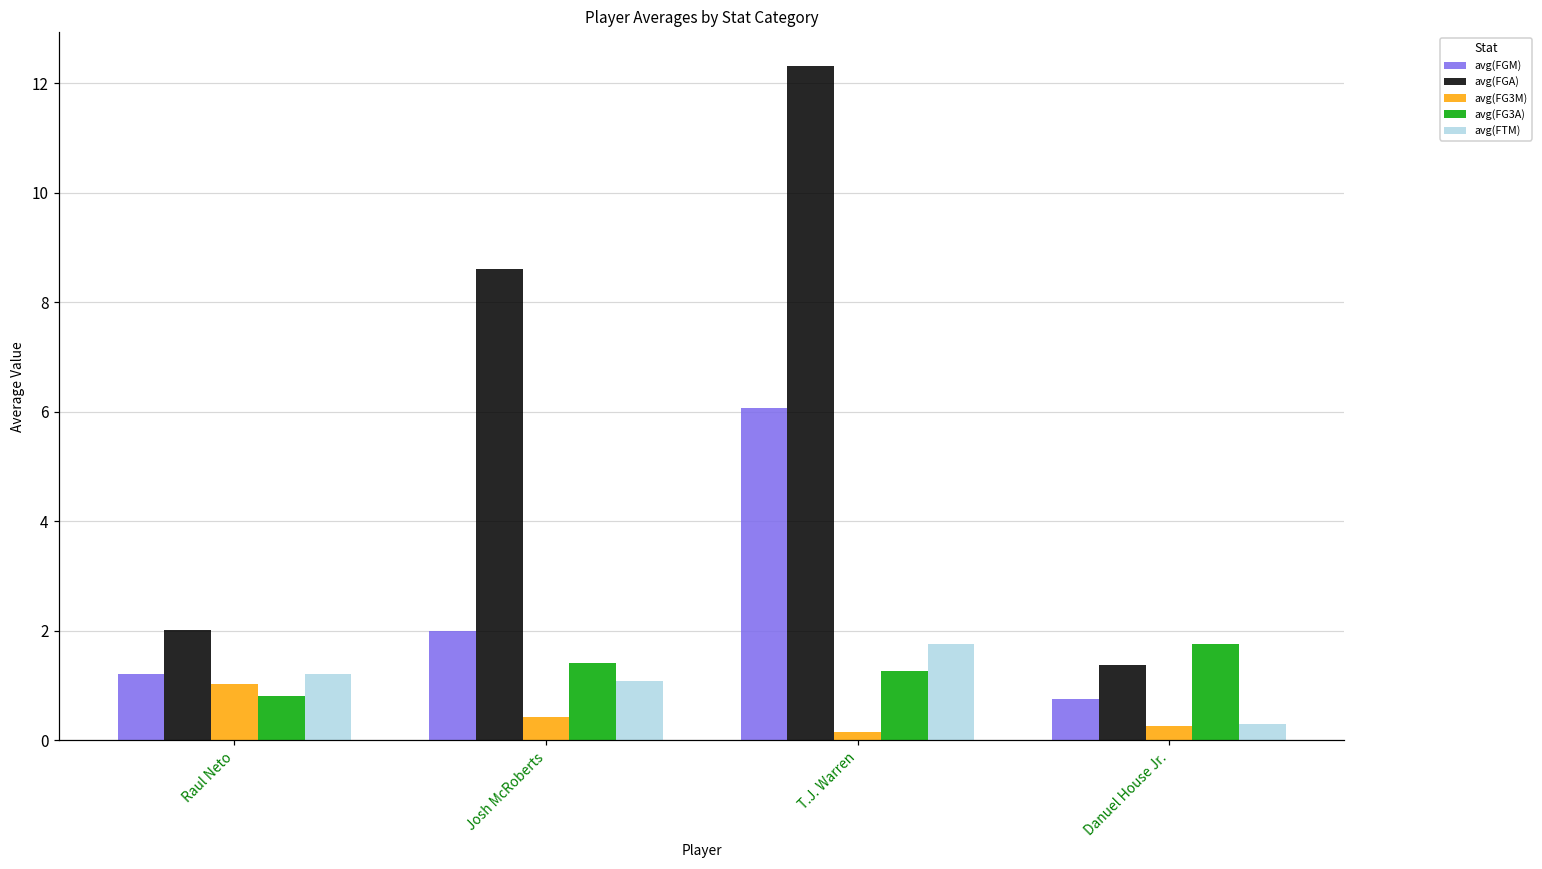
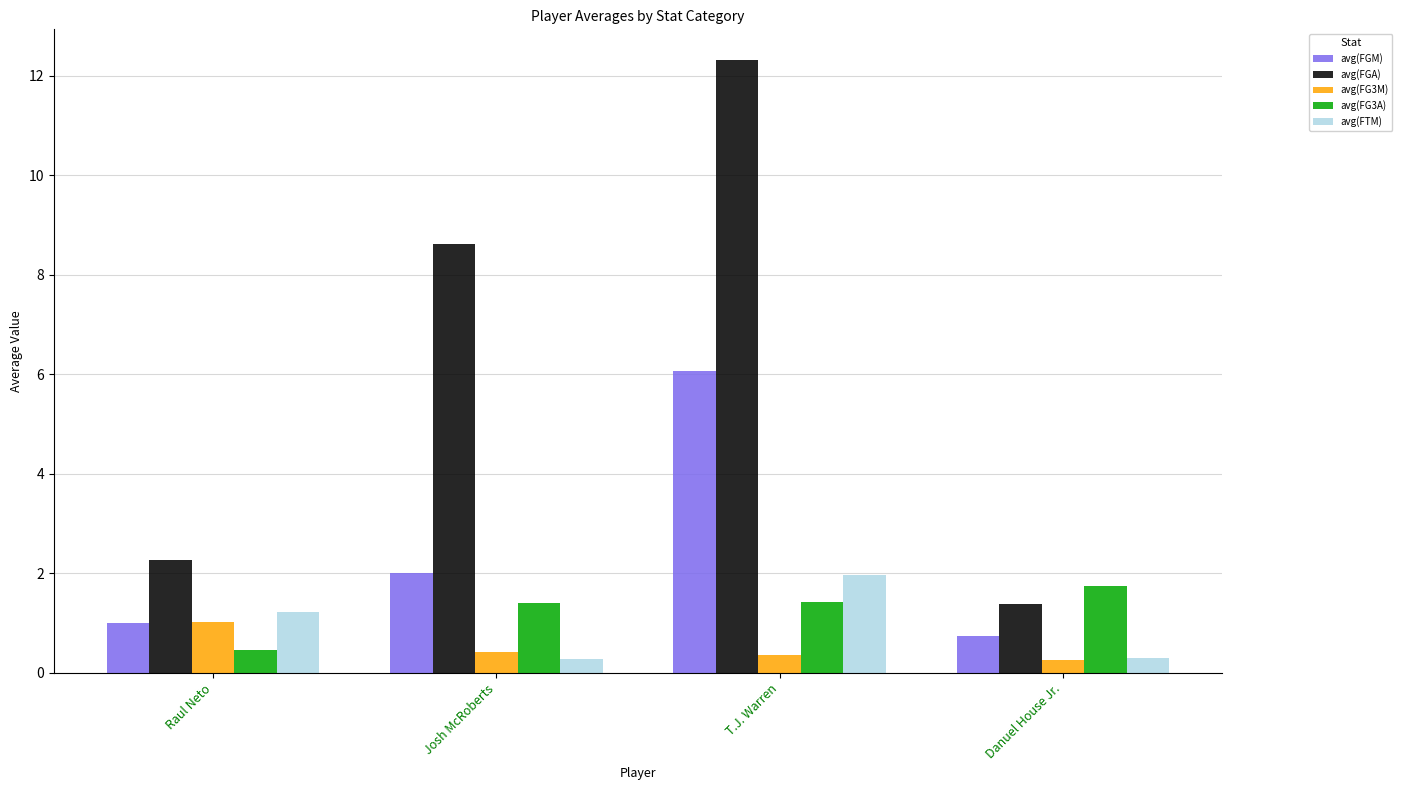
avg(FGM), Raul Neto: 1.2 -> 1.0
avg(FGA), Raul Neto: 2.0 -> 2.3
avg(FG3A), Raul Neto: 0.8 -> 0.5
avg(FTM), Josh McRoberts: 1.1 -> 0.3
avg(FG3M), T.J. Warren: 0.2 -> 0.4
avg(FG3A), T.J. Warren: 1.3 -> 1.4
avg(FTM), T.J. Warren: 1.8 -> 2.0
